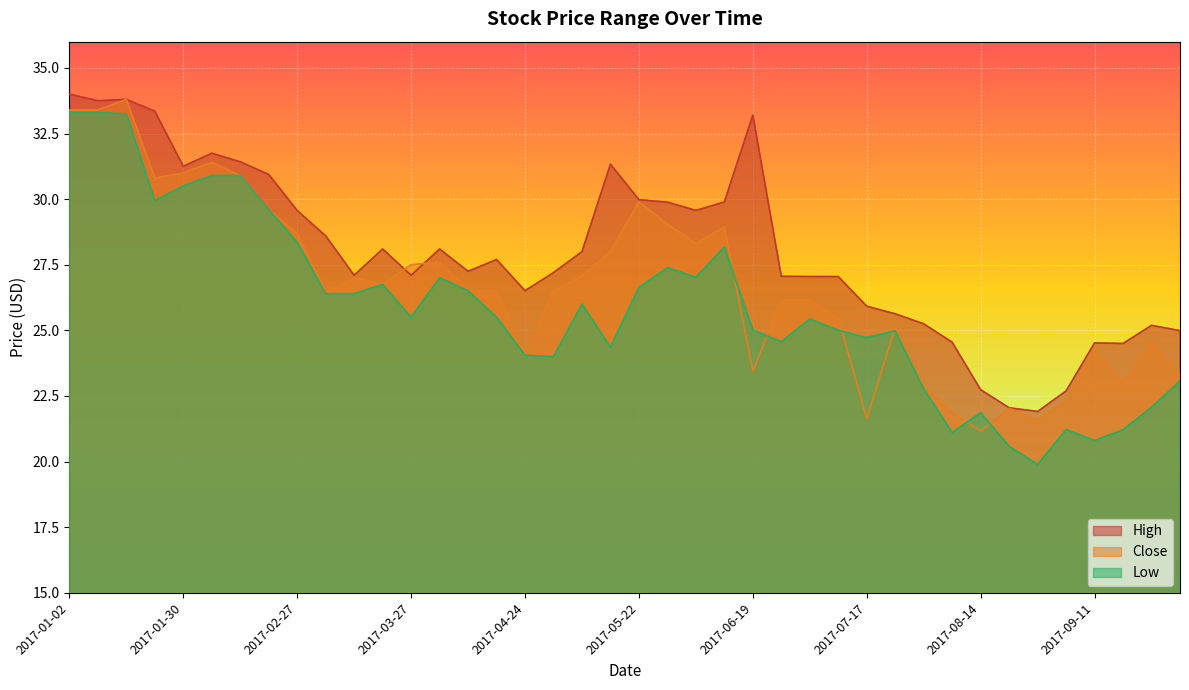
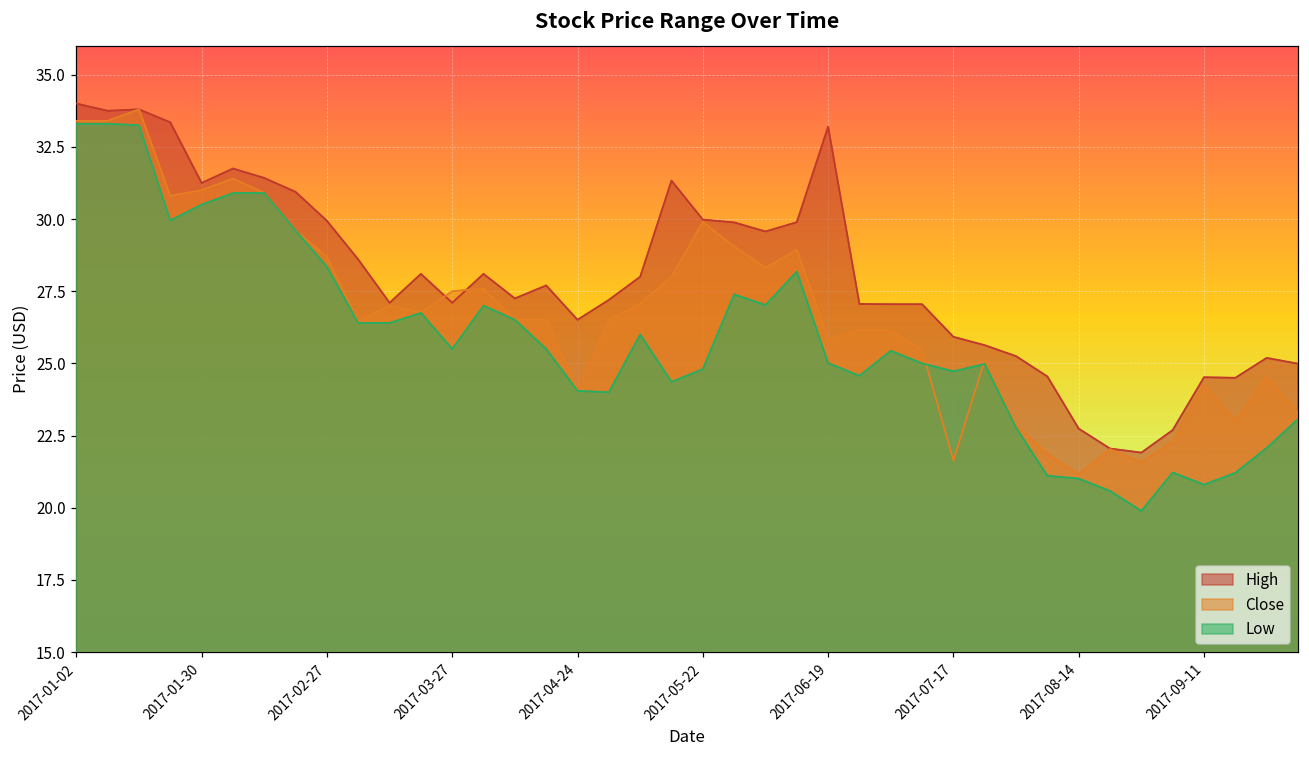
High, 2017-02-27: 29.6 -> 29.9
Low, 2017-05-22: 26.6 -> 24.8
Close, 2017-06-19: 23.4 -> 25.8
Low, 2017-08-14: 21.9 -> 21.0
